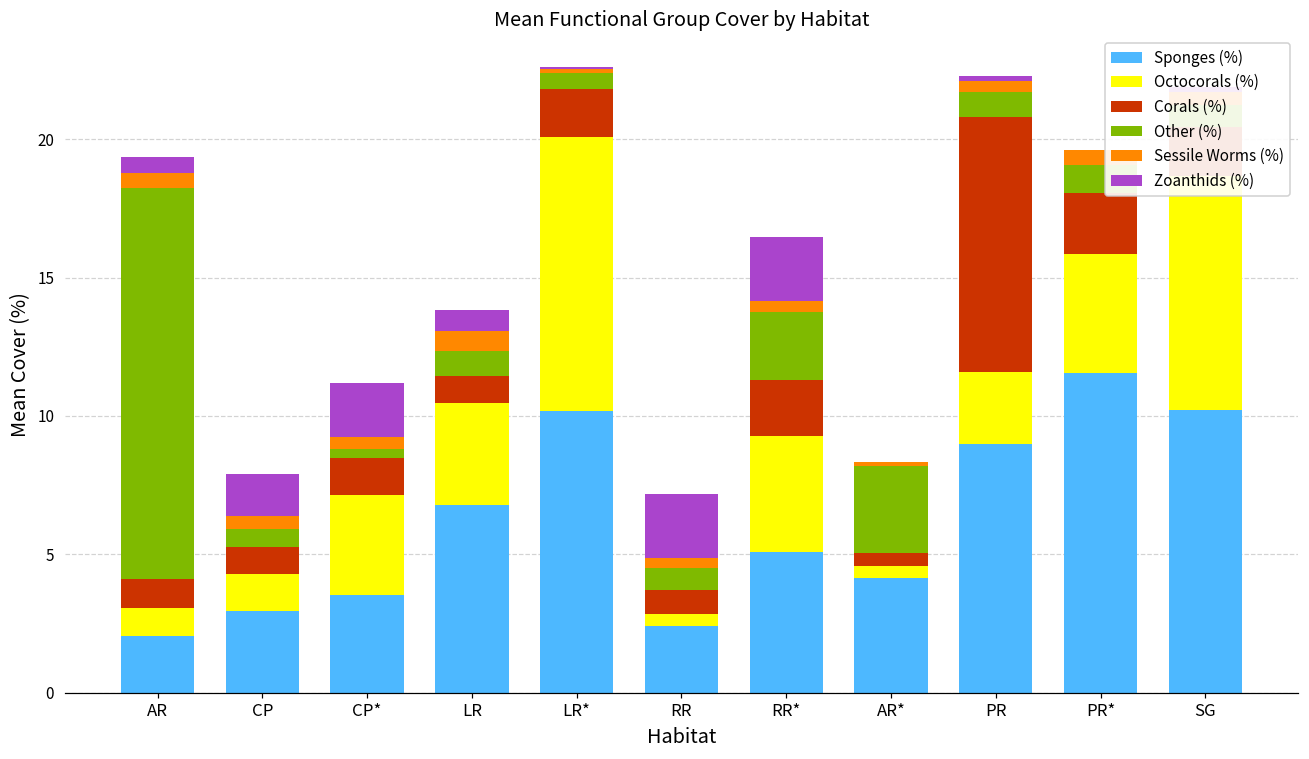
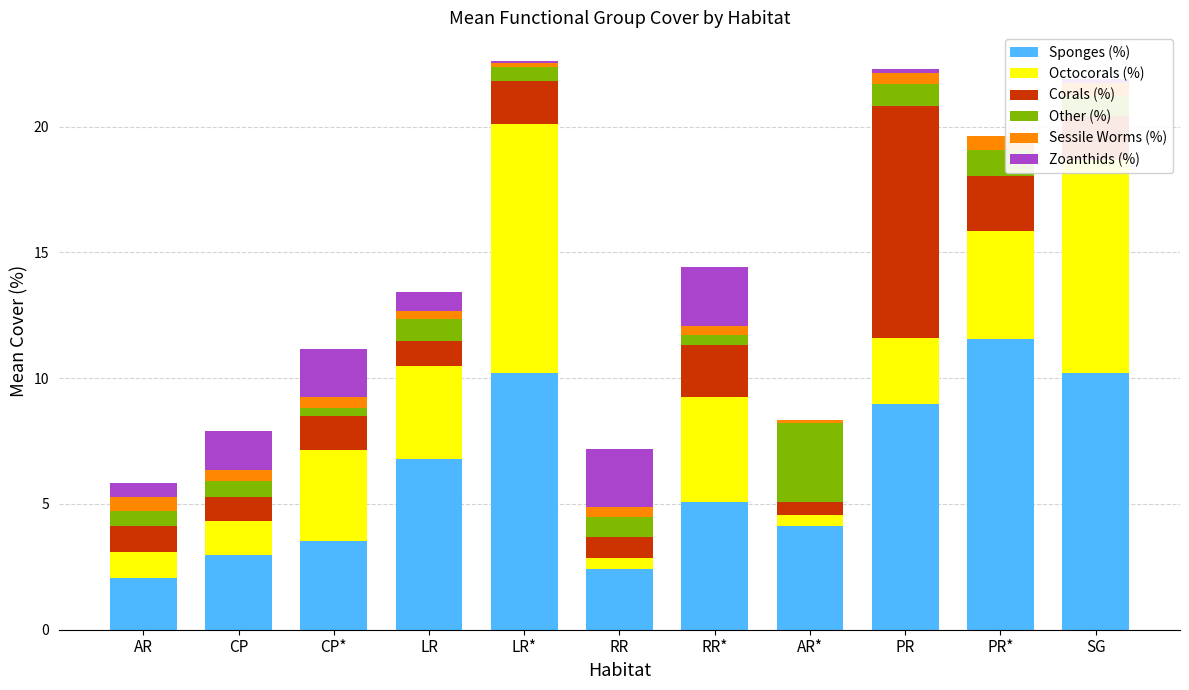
Other (%), AR: 14.1 -> 0.6
Sessile Worms (%), LR: 0.7 -> 0.3
Other (%), RR*: 2.5 -> 0.4
